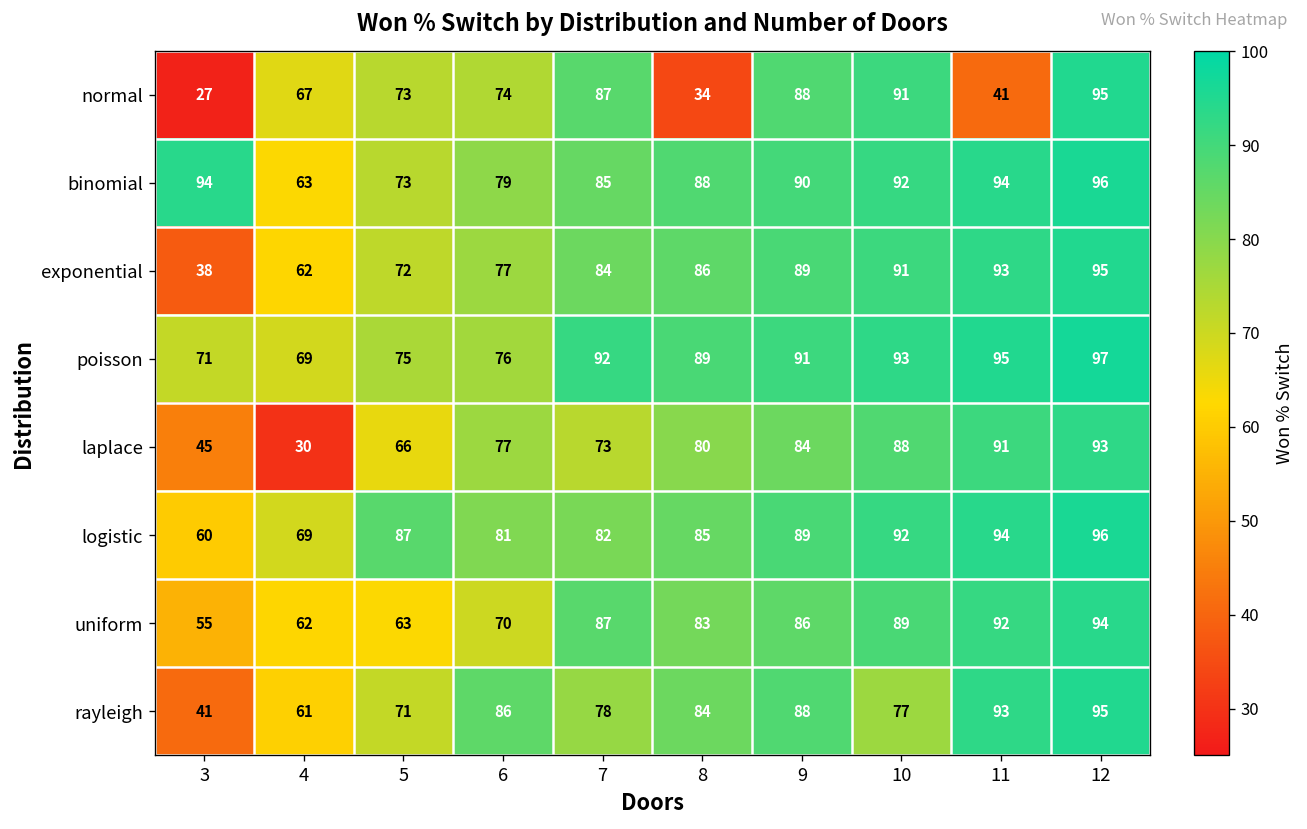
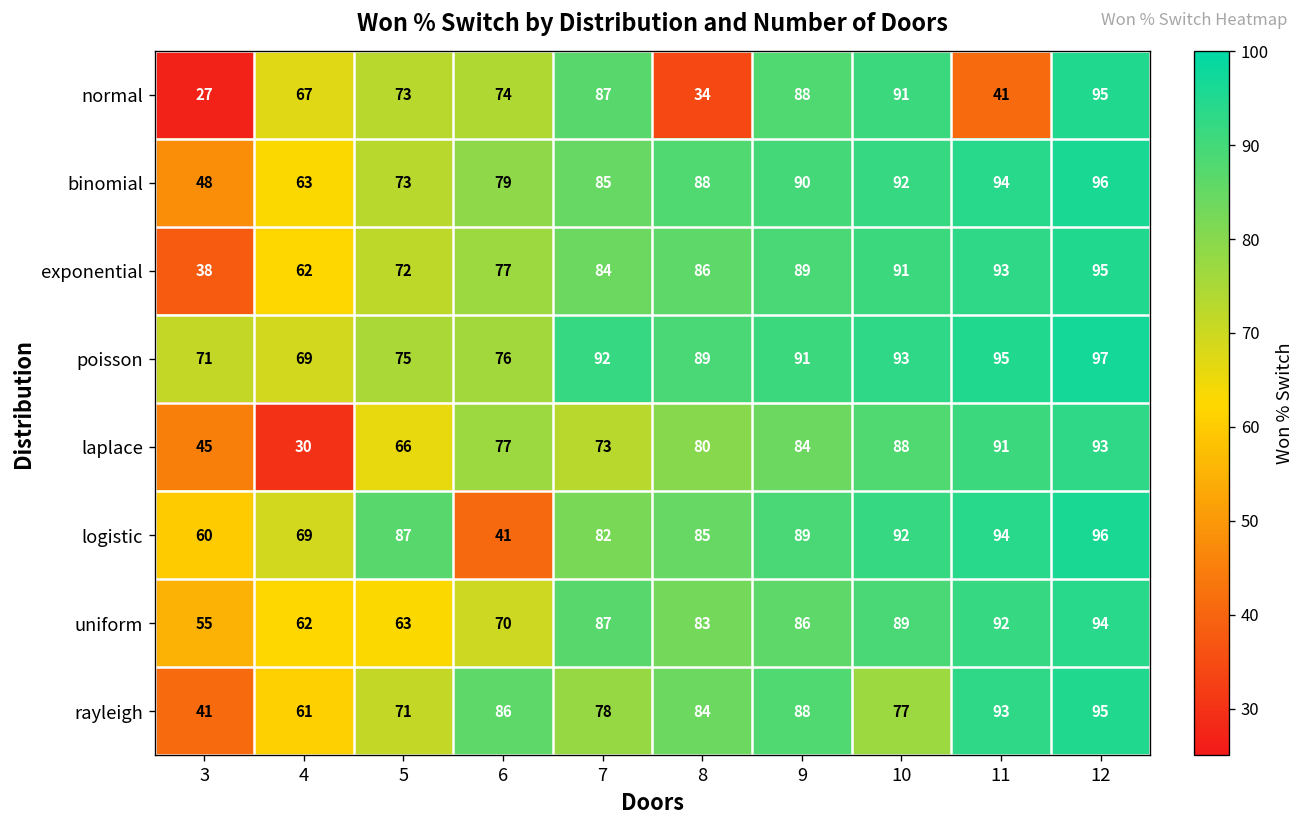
binomial, 3: 94 -> 48
logistic, 6: 81 -> 41
